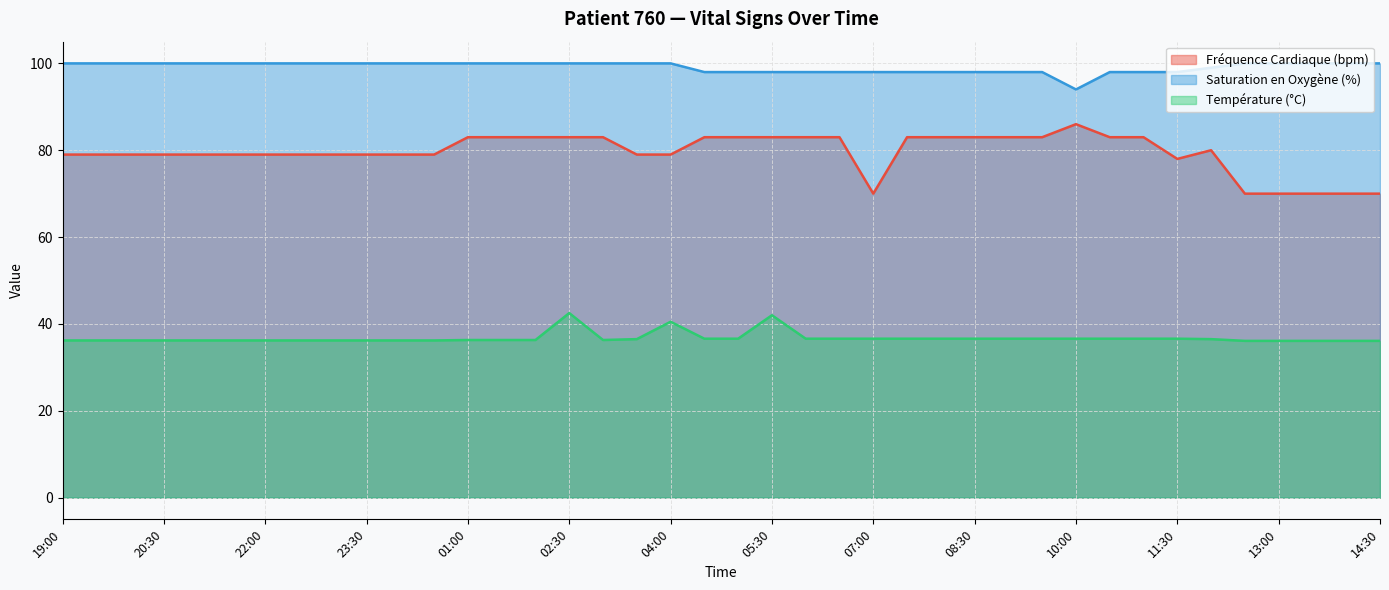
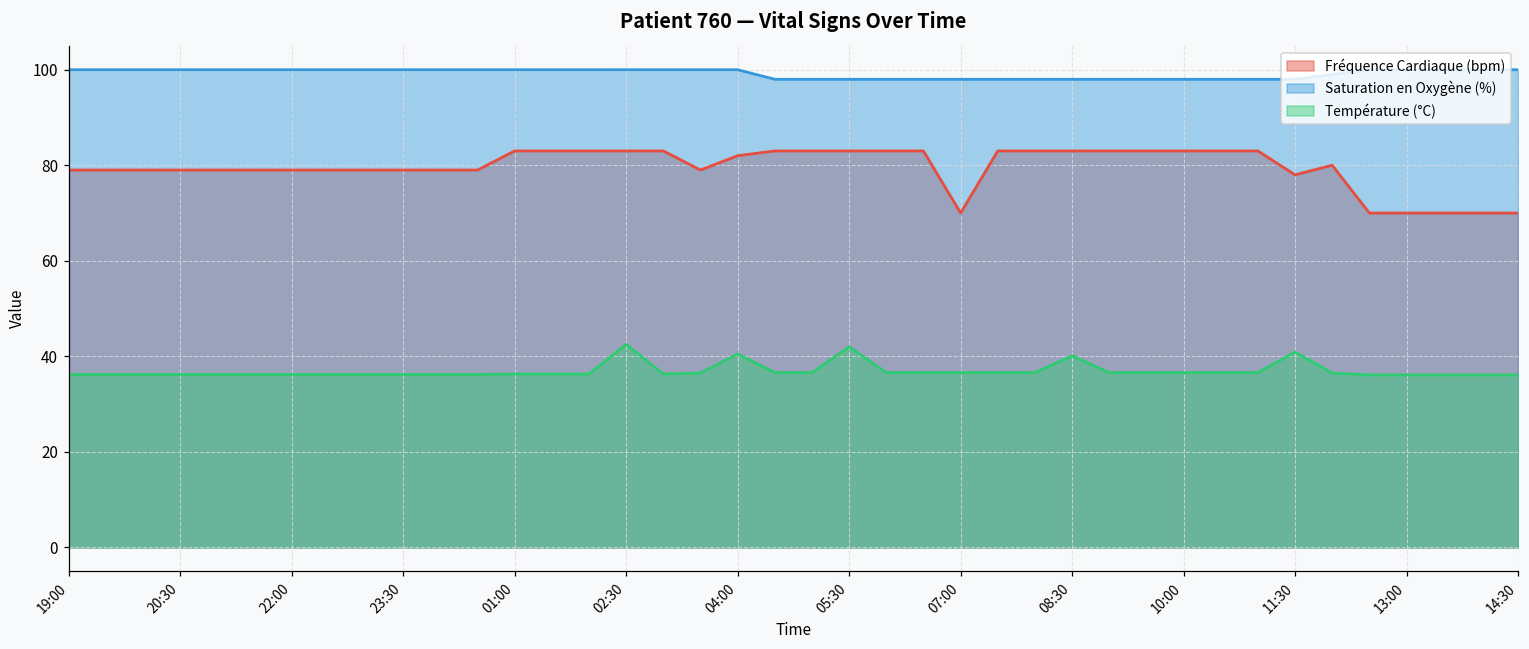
Fréquence Cardiaque (bpm), 04:00: 79 -> 82
Température (°C), 08:30: 37 -> 40
Fréquence Cardiaque (bpm), 10:00: 86 -> 83
Saturation en Oxygène (%), 10:00: 94 -> 98
Température (°C), 11:30: 37 -> 41
